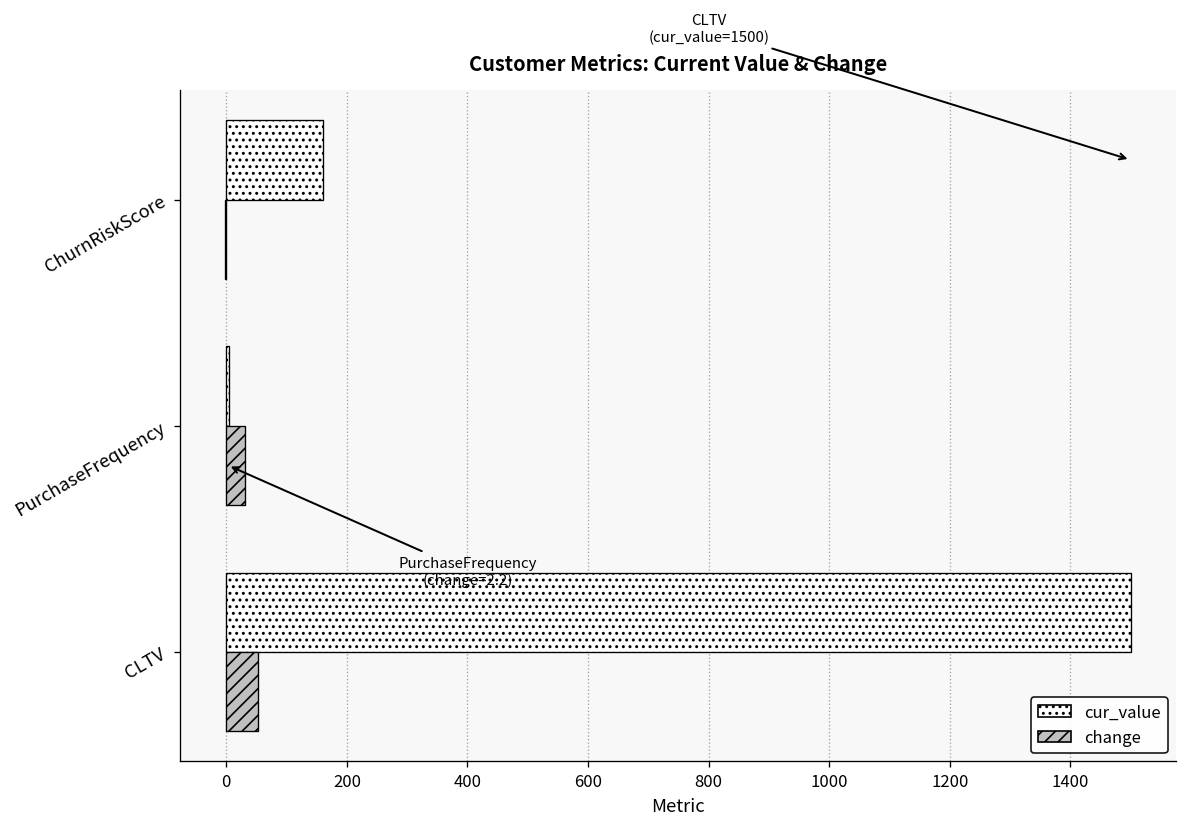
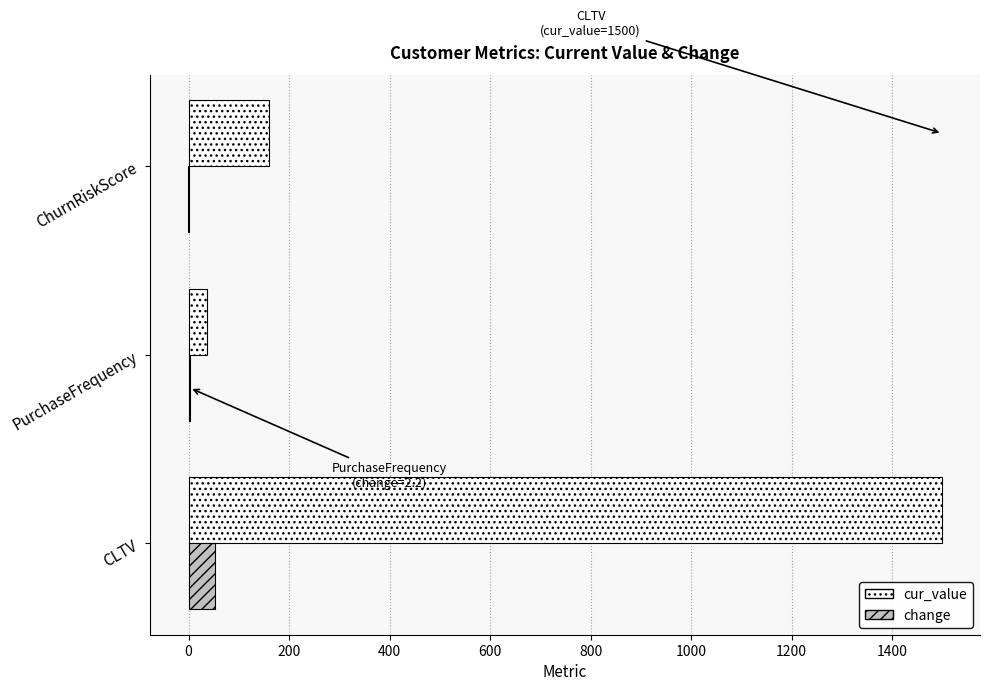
cur_value, PurchaseFrequency: 0 -> 40
change, PurchaseFrequency: 30 -> 0
